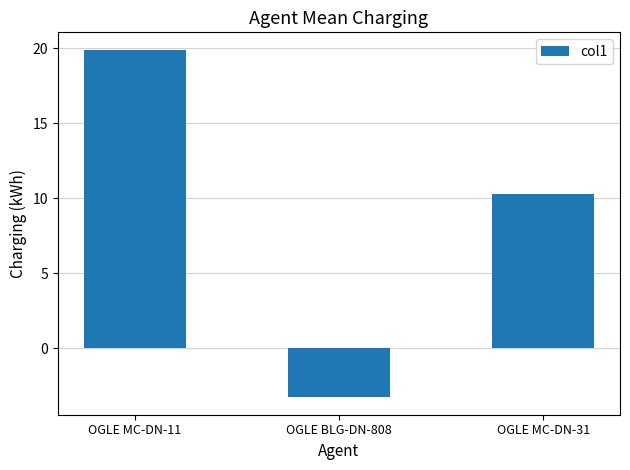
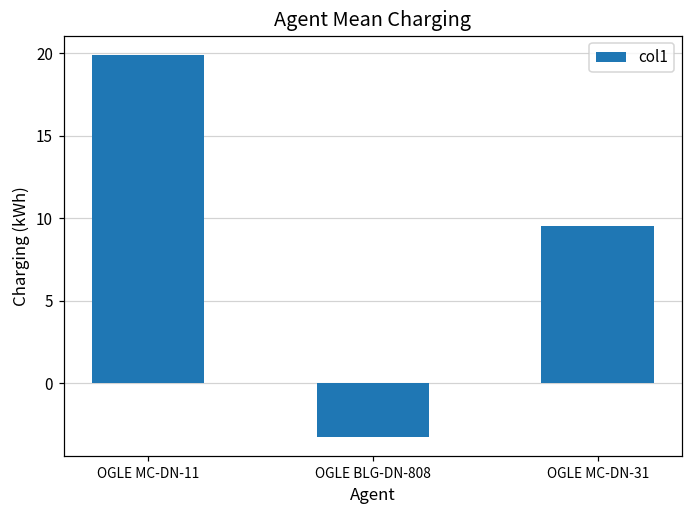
OGLE MC-DN-31: 10.3 -> 9.5
